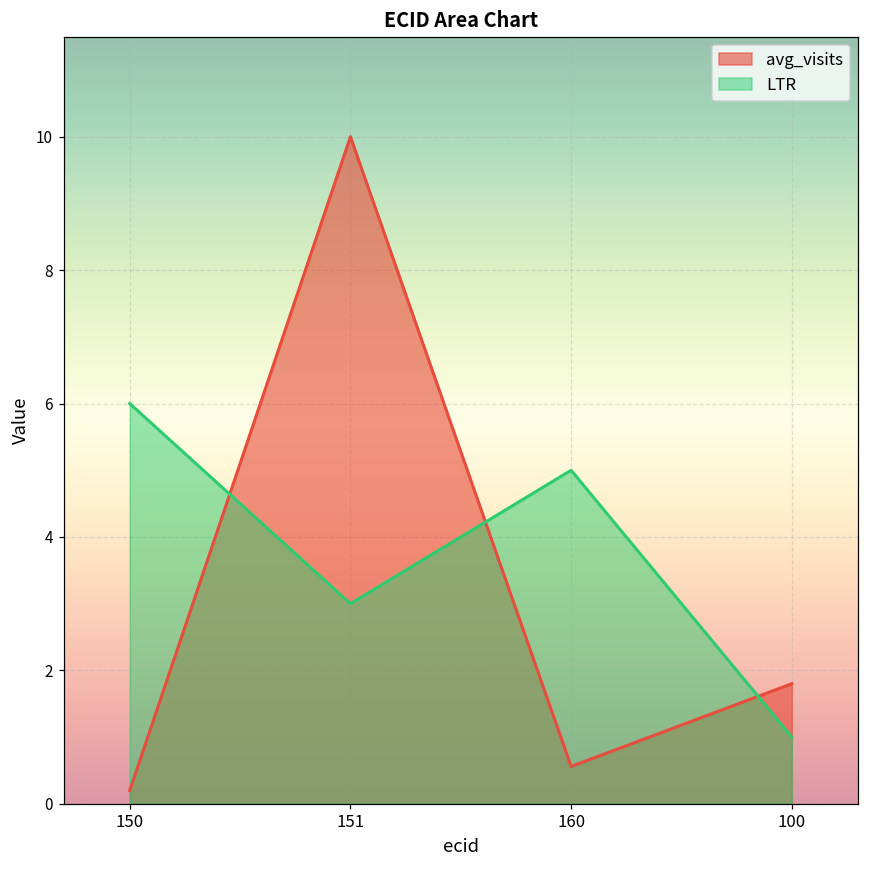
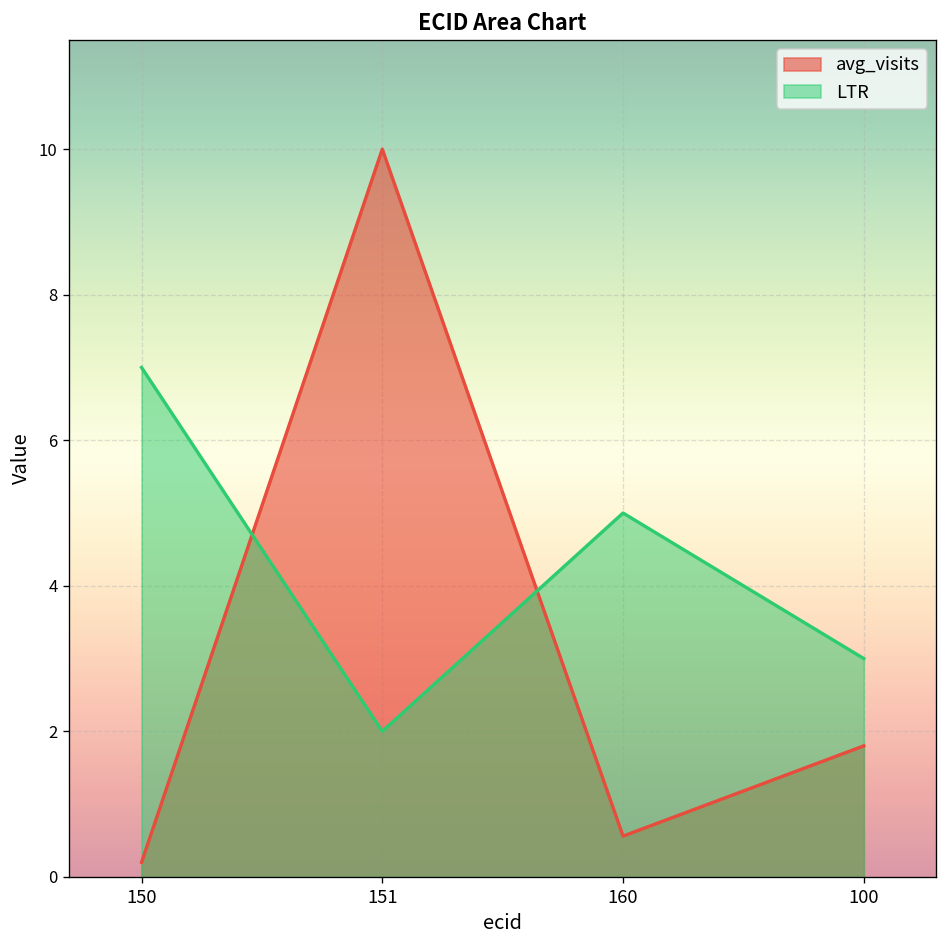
LTR, 150: 6 -> 7
LTR, 151: 3 -> 2
LTR, 100: 1 -> 3
